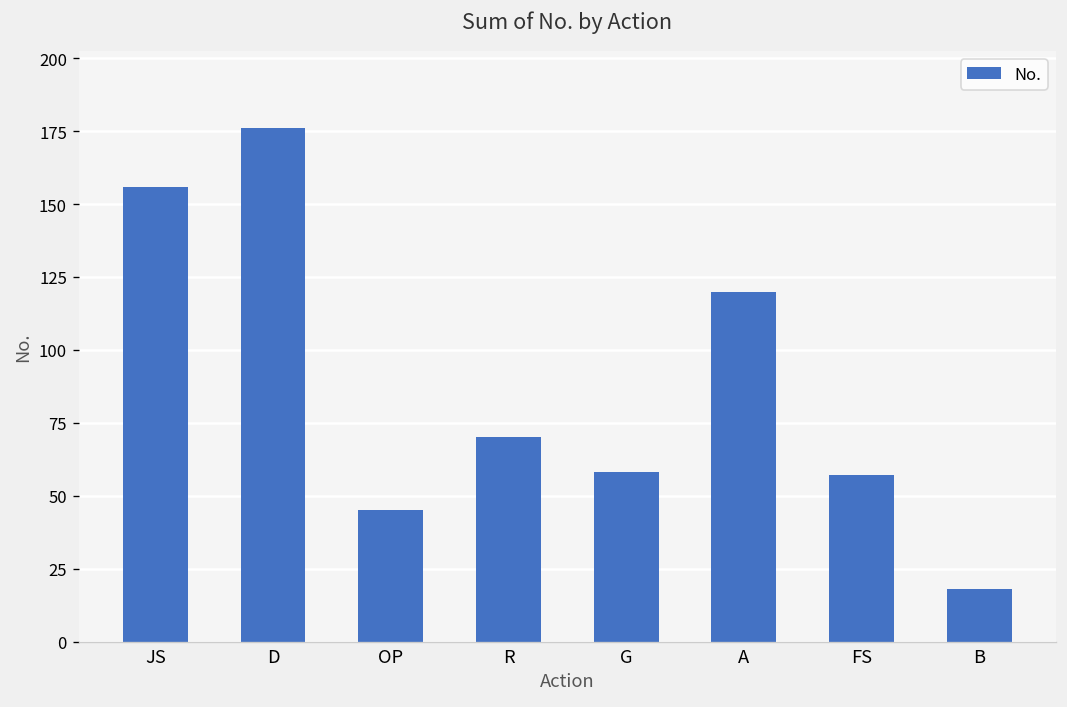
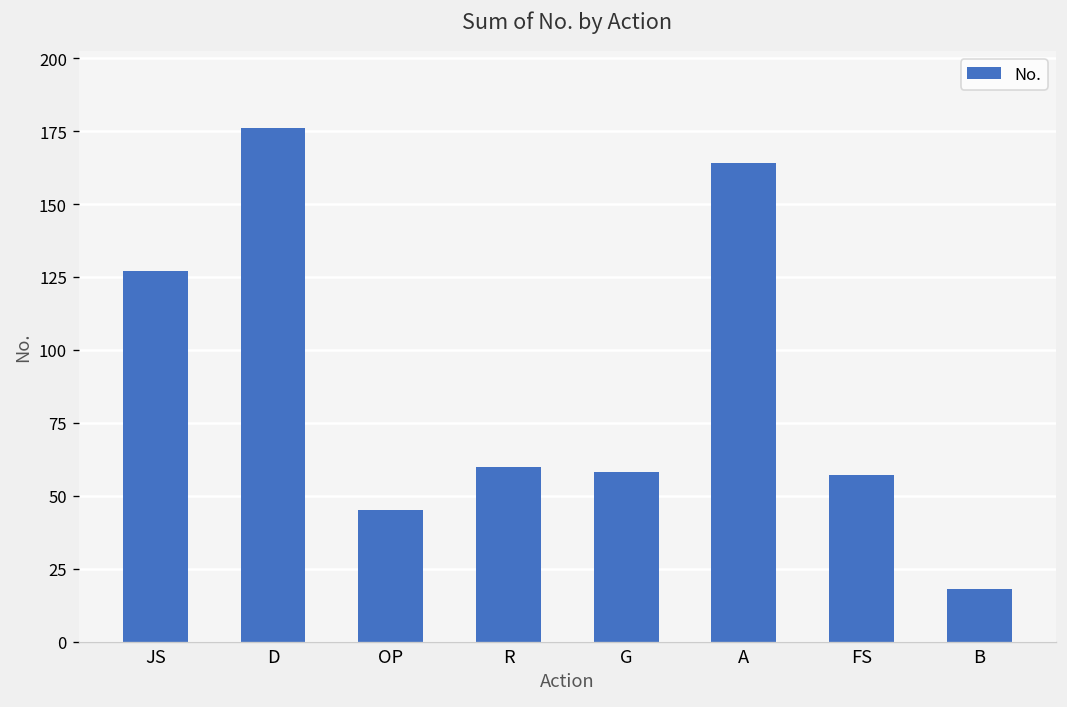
JS: 156 -> 127
R: 70 -> 60
A: 120 -> 164
